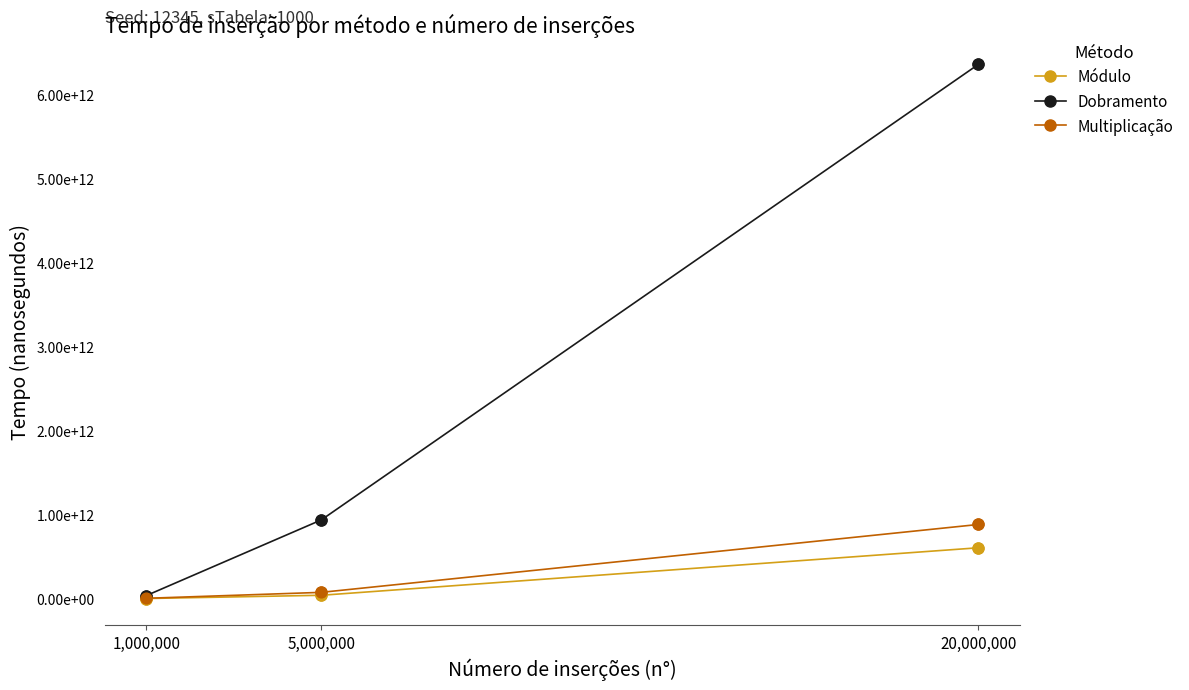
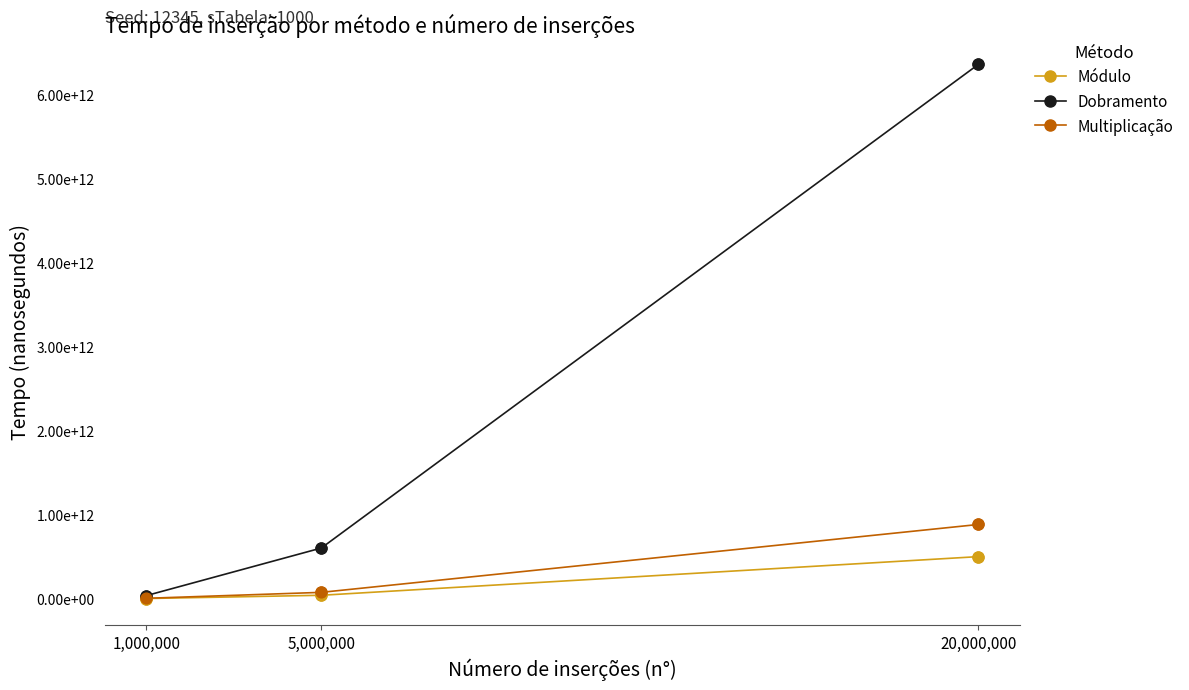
Dobramento, 5,000,000: 900000000000 -> 600000000000
Módulo, 20,000,000: 600000000000 -> 500000000000
